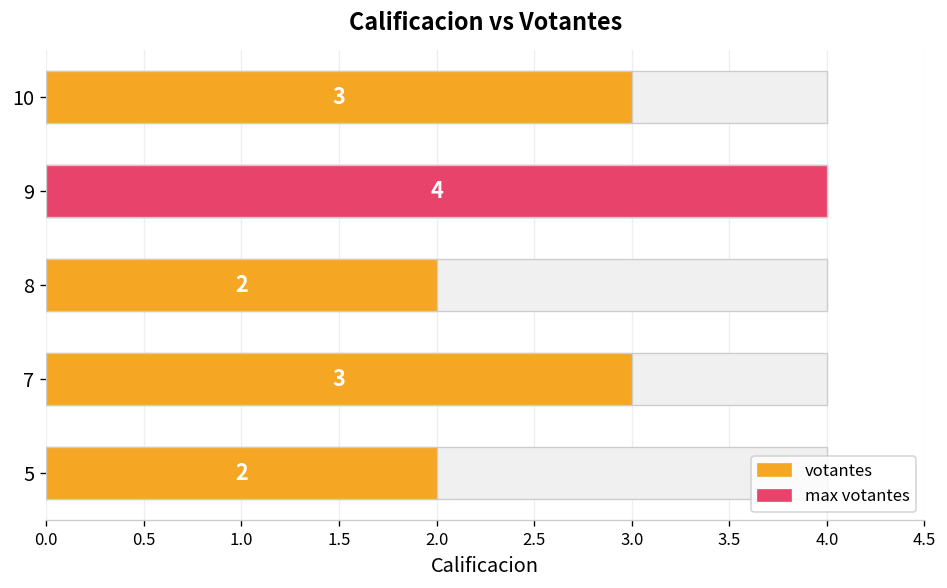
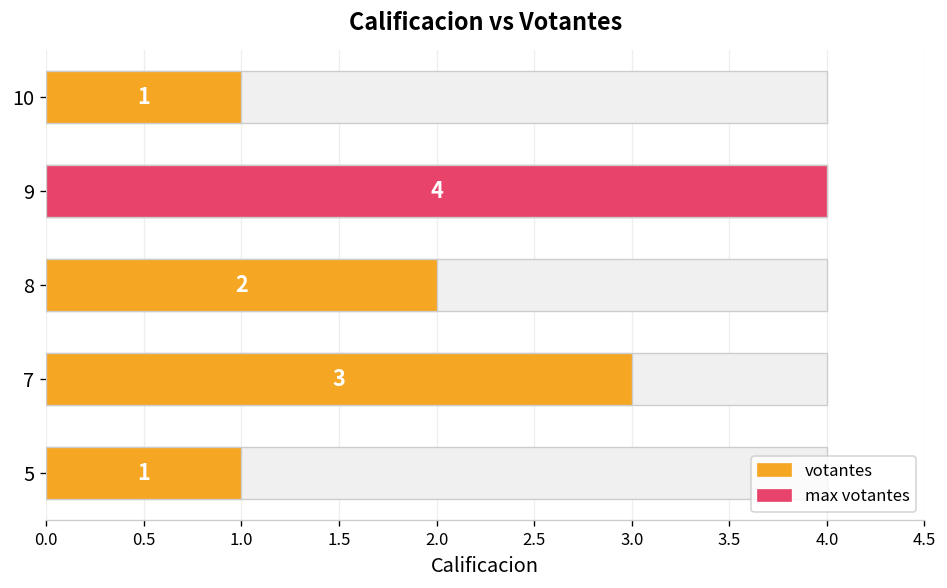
votantes, 10: 3 -> 1
votantes, 5: 2 -> 1
